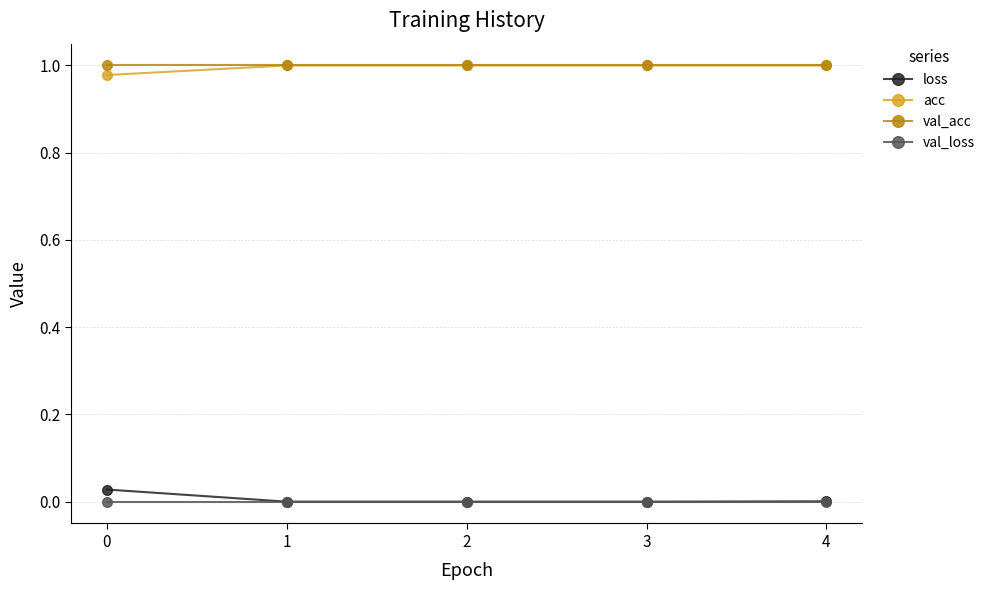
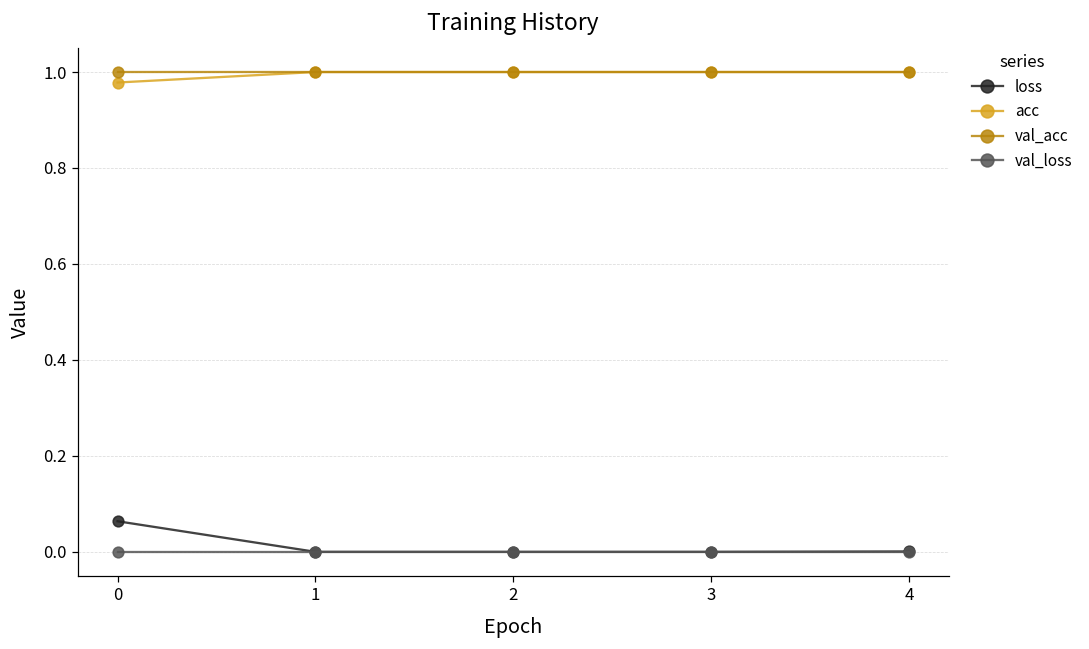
loss, 0: 0.03 -> 0.06
